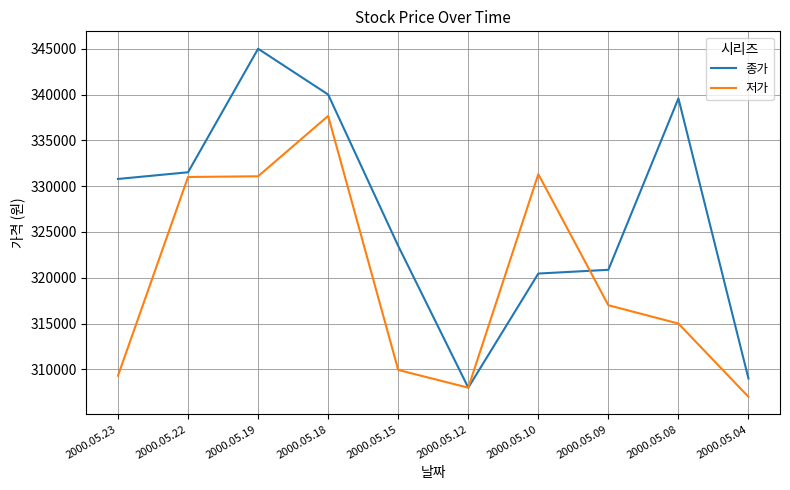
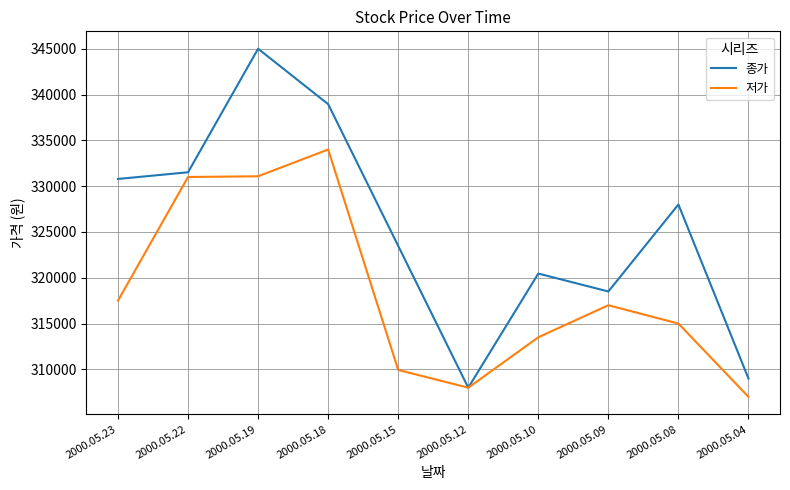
저가, 2000.05.23: 309000 -> 318000
종가, 2000.05.18: 340000 -> 339000
저가, 2000.05.18: 338000 -> 334000
저가, 2000.05.10: 331000 -> 314000
종가, 2000.05.09: 321000 -> 319000
종가, 2000.05.08: 340000 -> 328000
